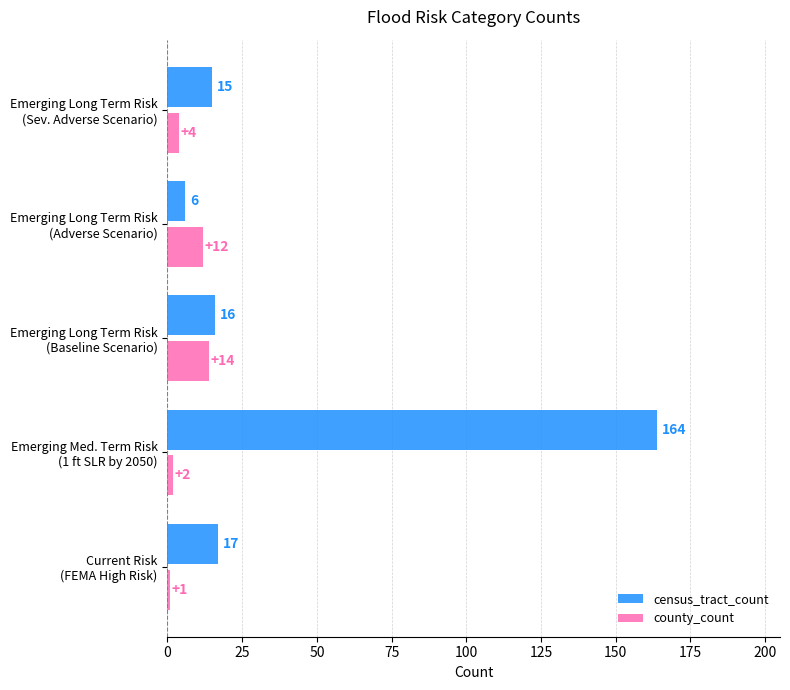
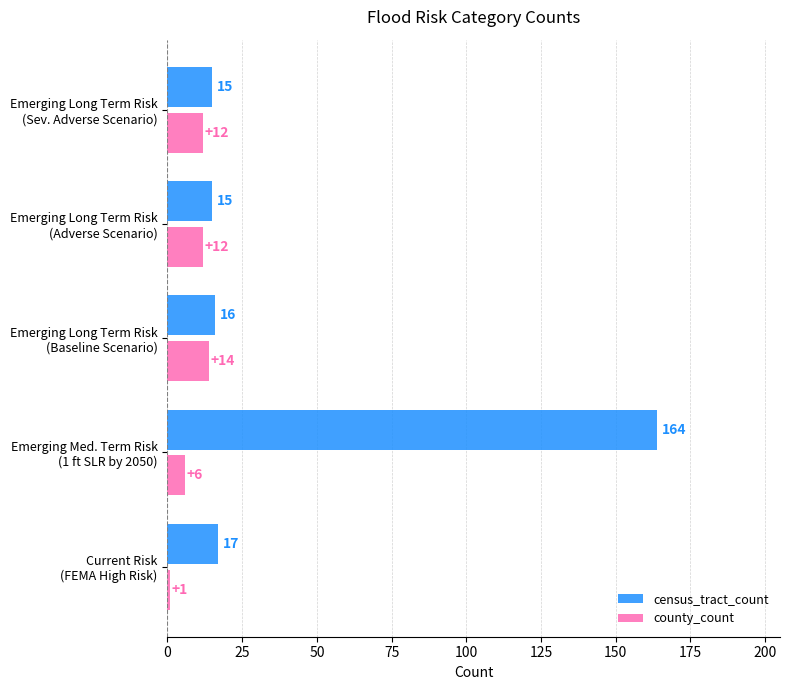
county_count, Emerging Long Term Risk (Sev. Adverse Scenario): +4 -> +12
census_tract_count, Emerging Long Term Risk (Adverse Scenario): 6 -> 15
county_count, Emerging Med. Term Risk (1 ft SLR by 2050): +2 -> +6
